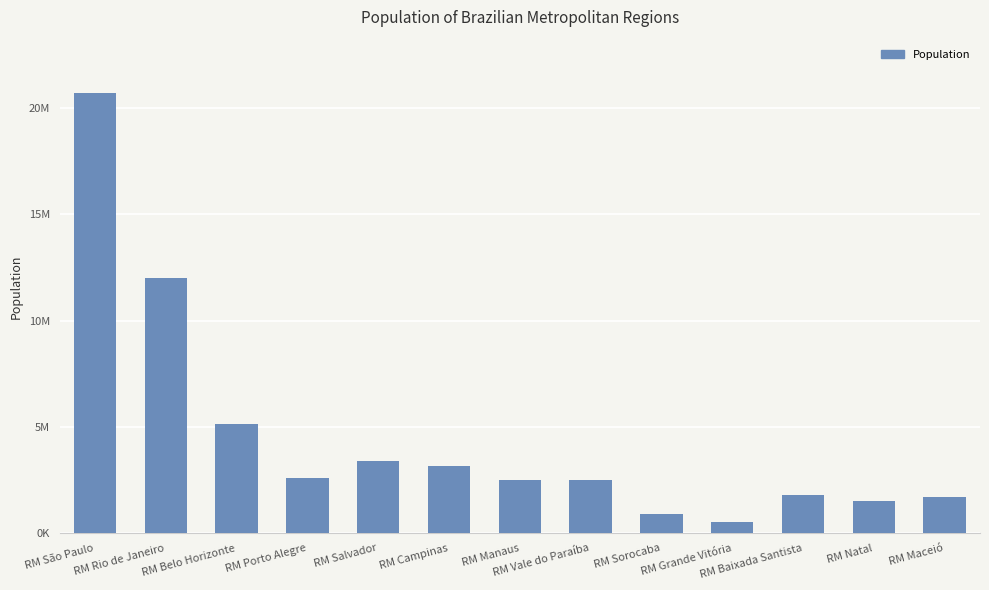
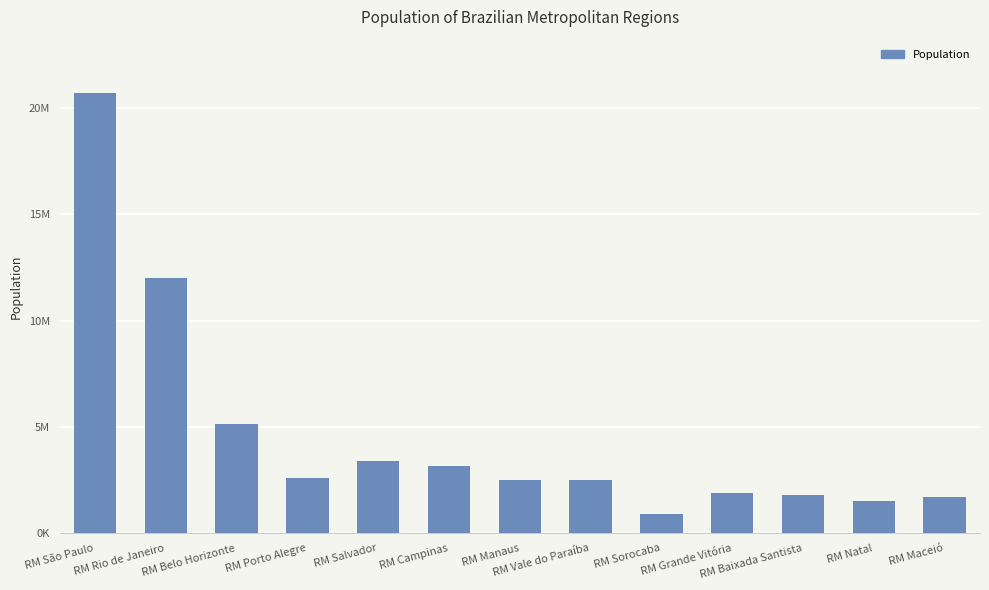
RM Grande Vitória: 500000 -> 1900000
